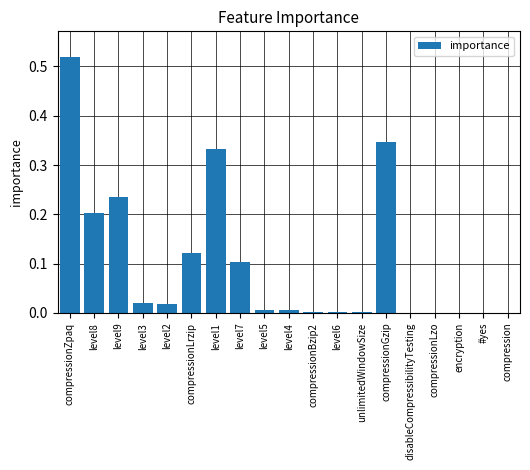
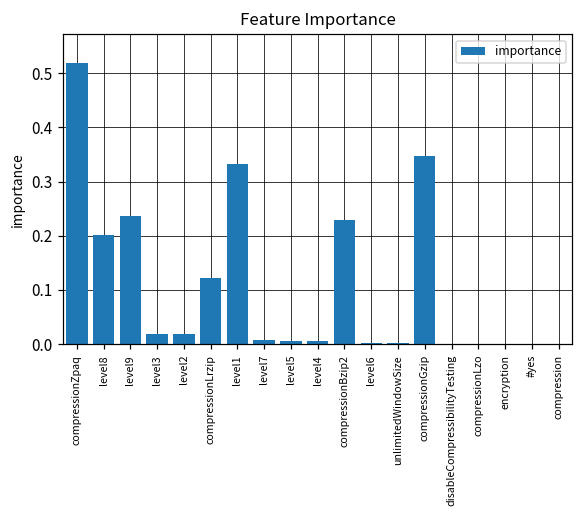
level7: 0.10 -> 0.01
compressionBzip2: 0.00 -> 0.23
